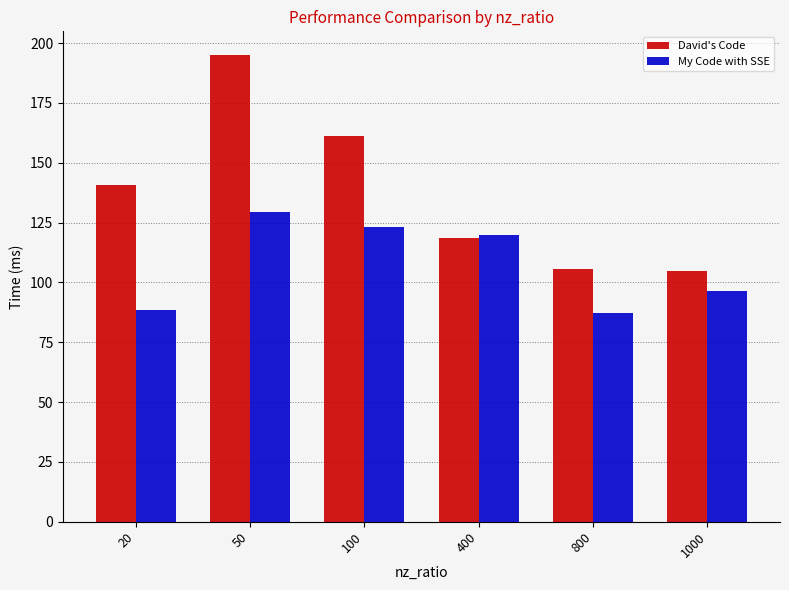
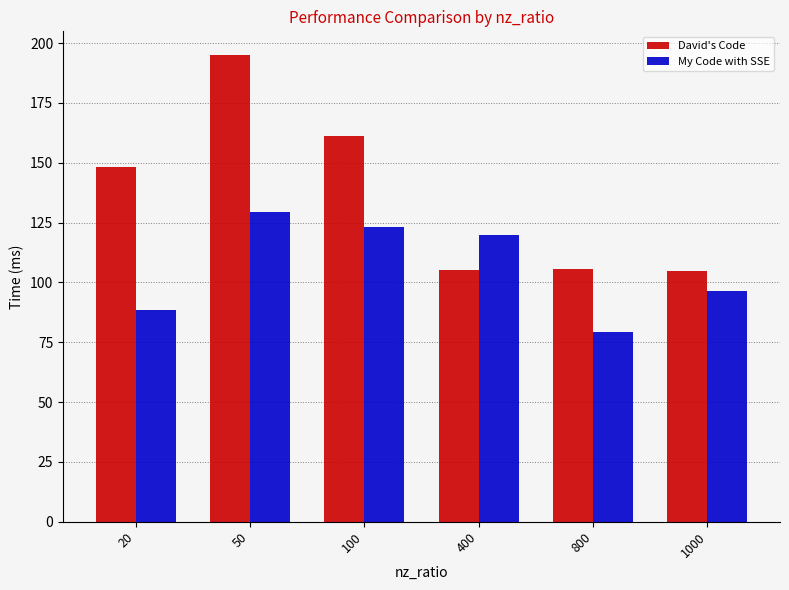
David's Code, 20: 141 -> 148
David's Code, 400: 118 -> 105
My Code with SSE, 800: 87 -> 79
